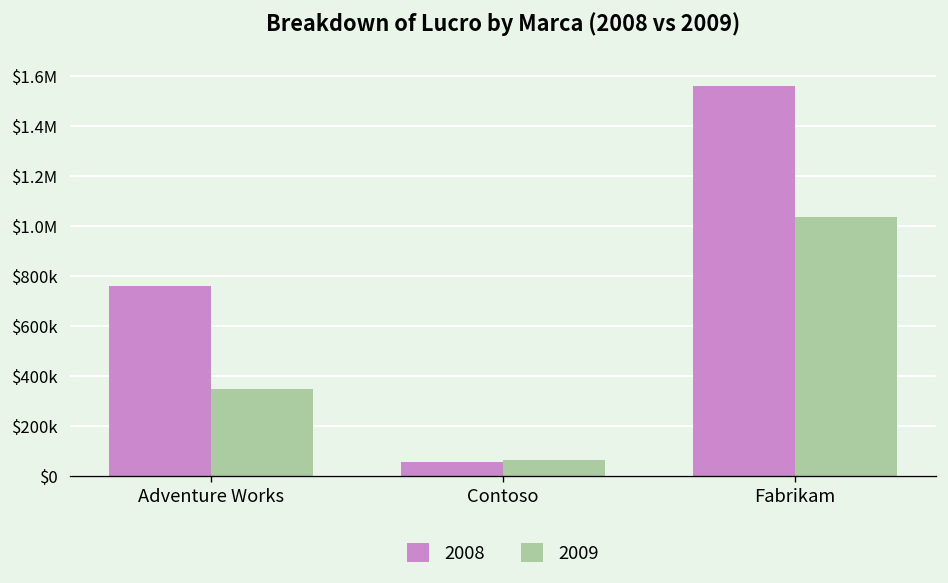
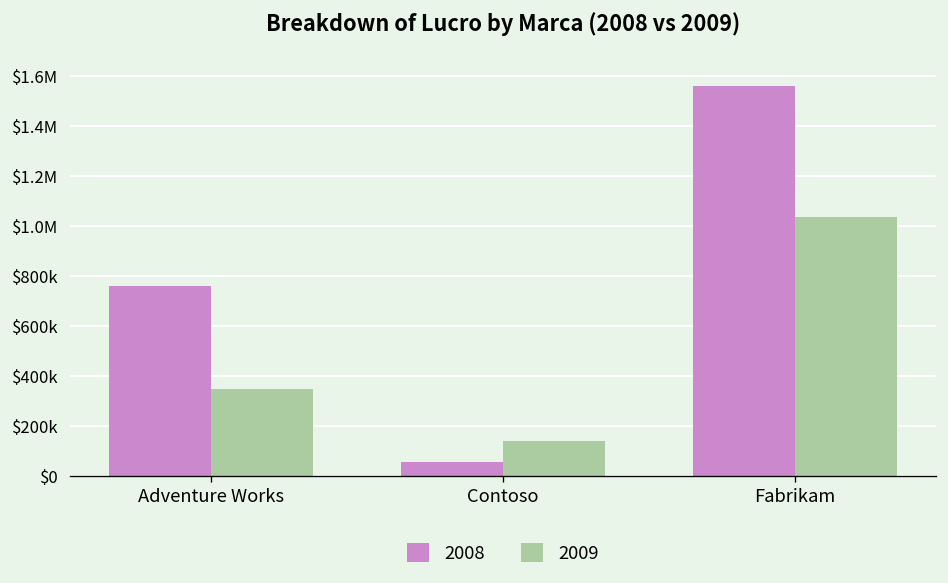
2009, Contoso: $60000 -> $140000
